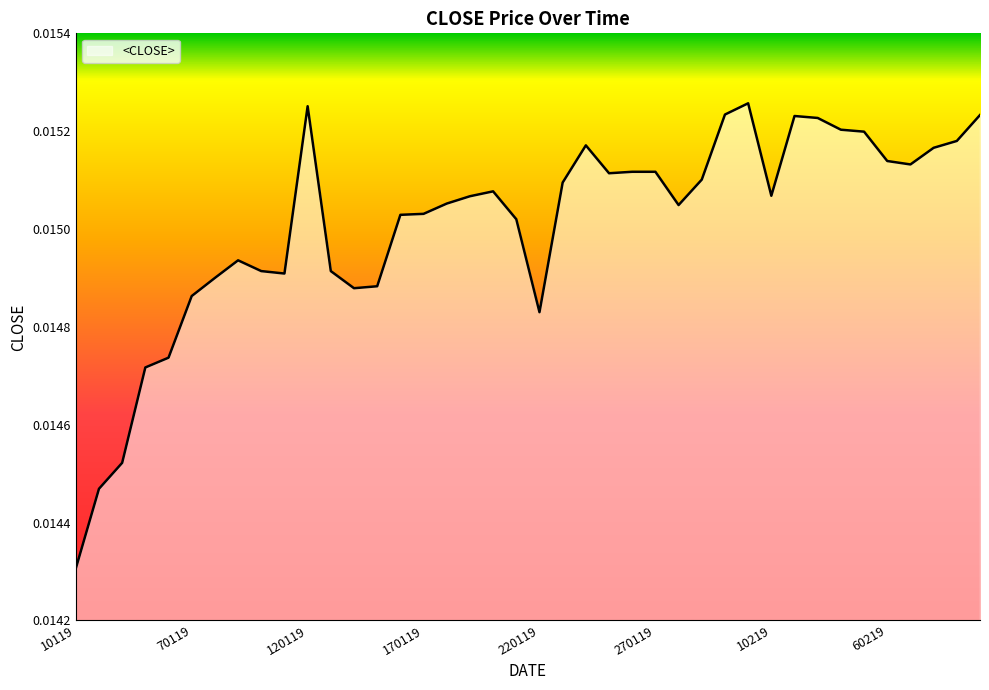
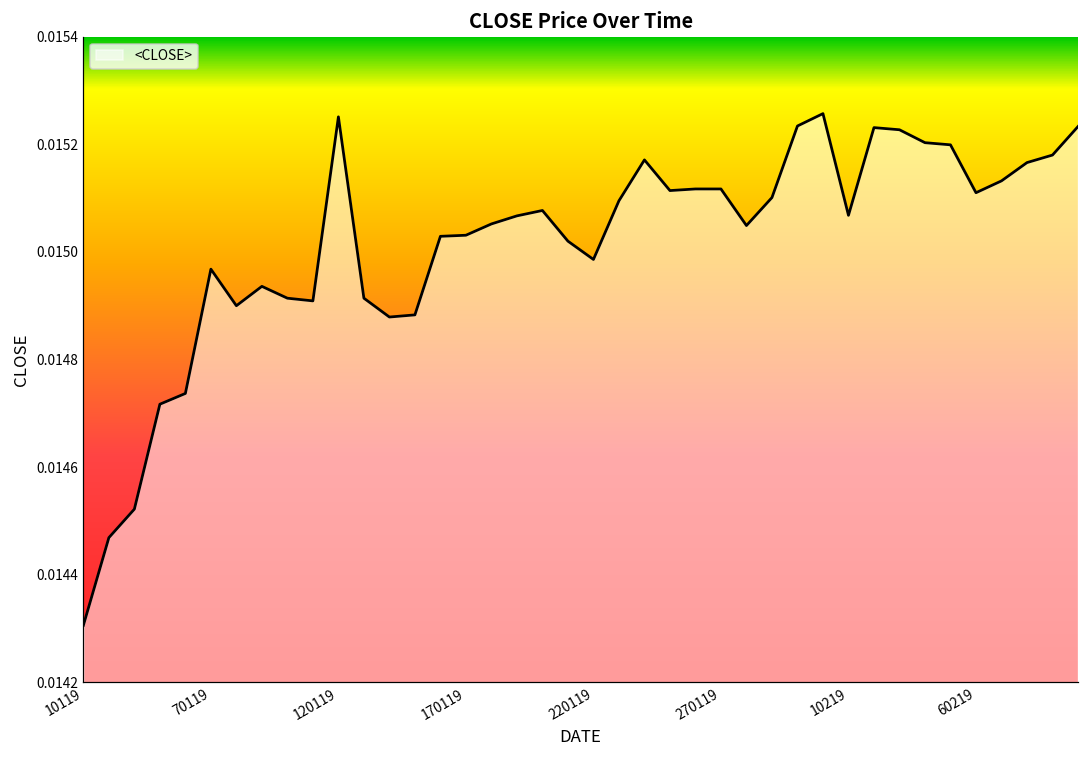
70119: 0.01486 -> 0.01497
220119: 0.01483 -> 0.01499
60219: 0.01514 -> 0.01511
